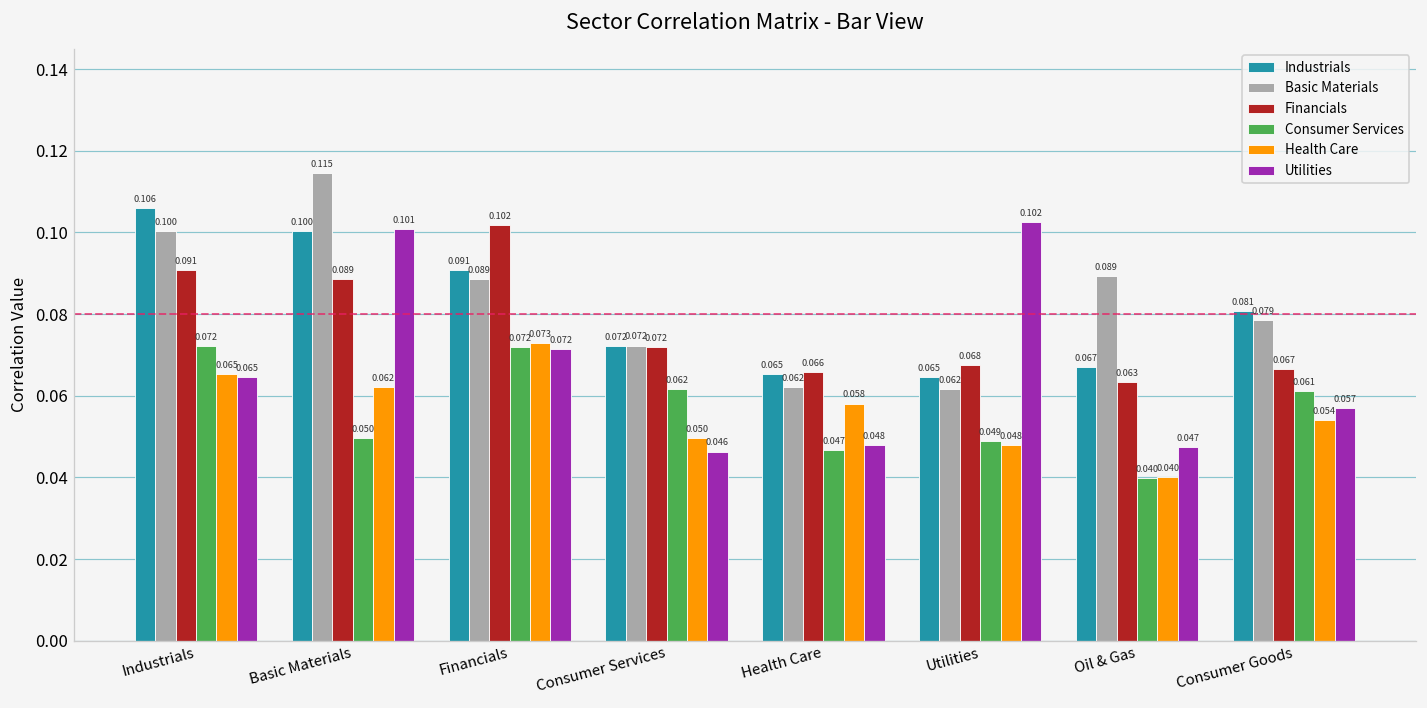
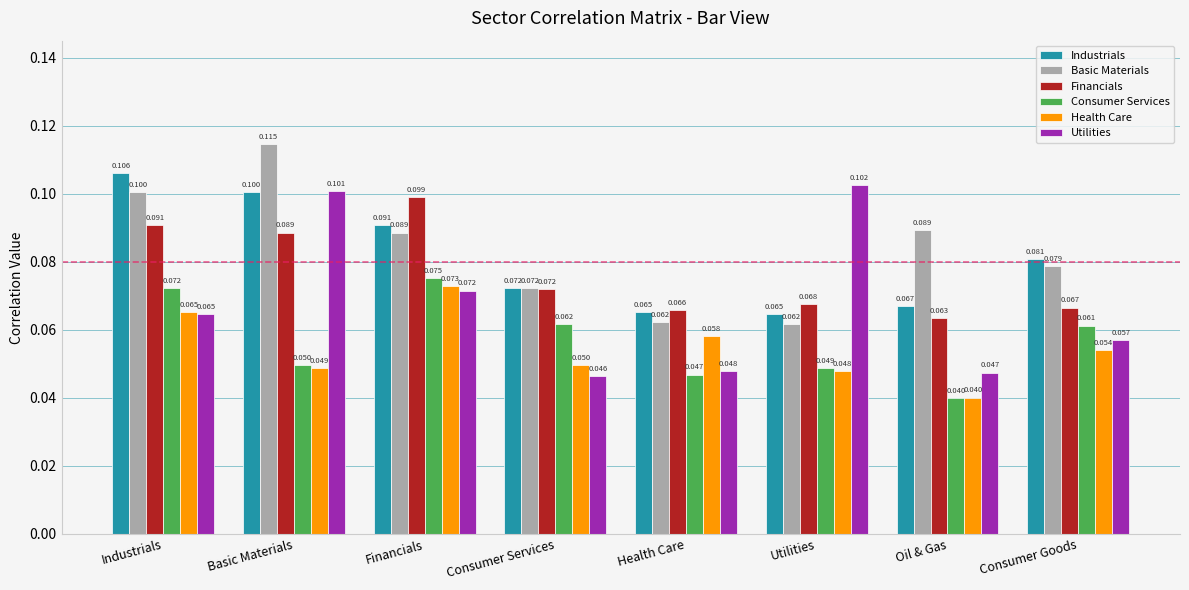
Health Care, Basic Materials: 0.062 -> 0.049
Financials, Financials: 0.102 -> 0.099
Consumer Services, Financials: 0.072 -> 0.075
